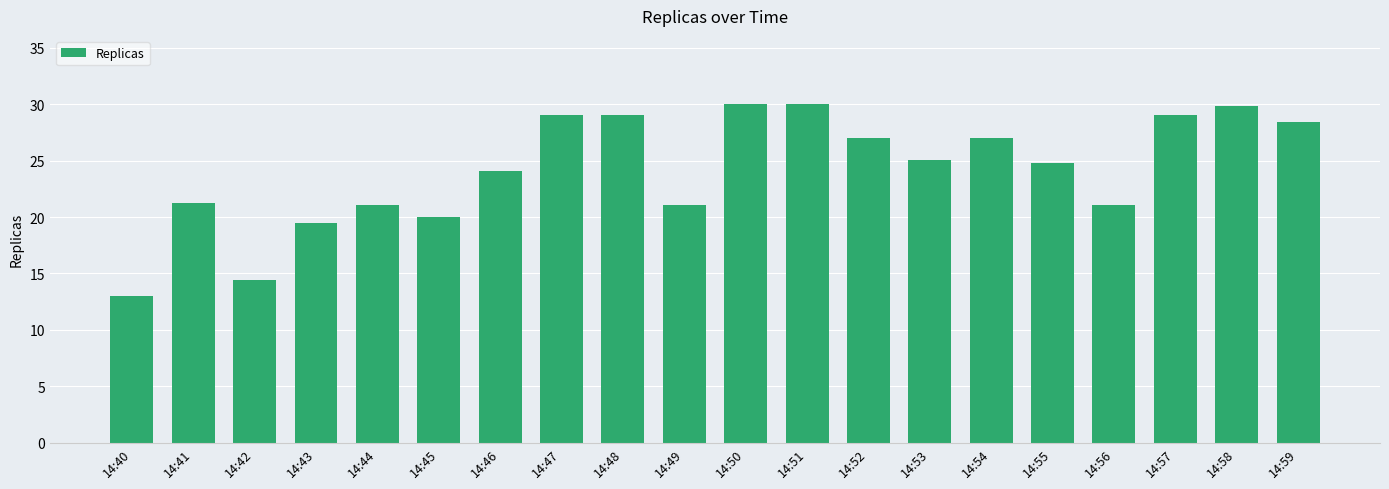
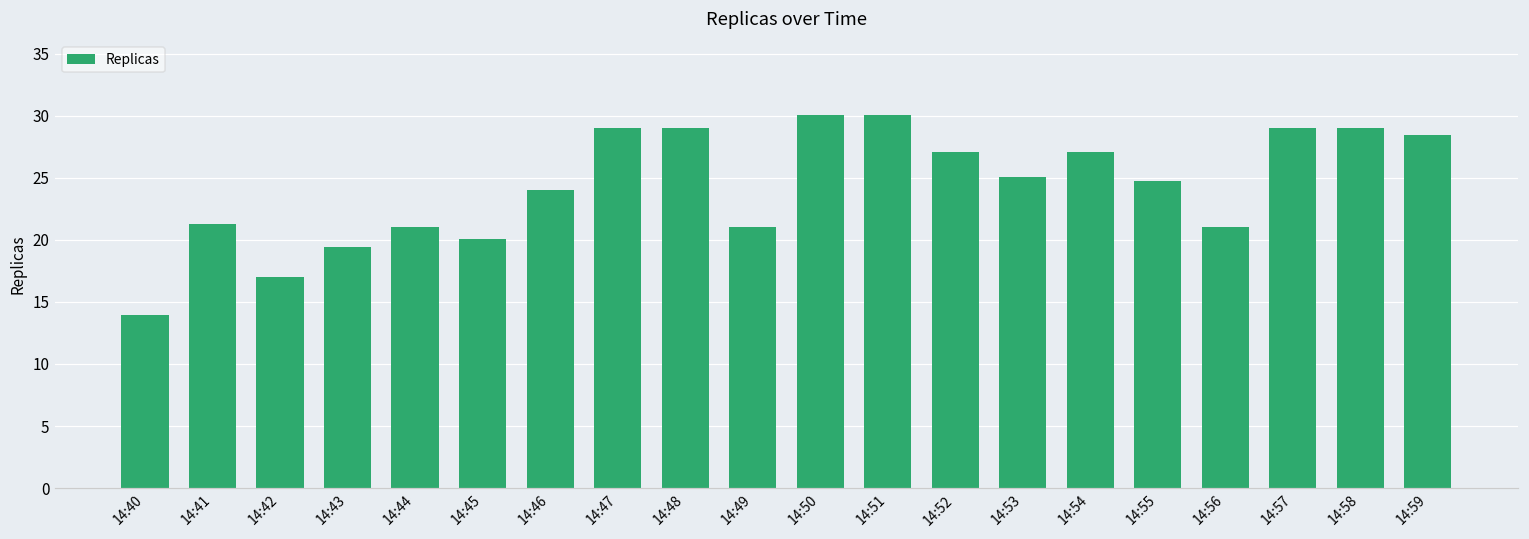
14:40: 13.0 -> 13.9
14:42: 14.4 -> 17.0
14:58: 29.9 -> 29.0
